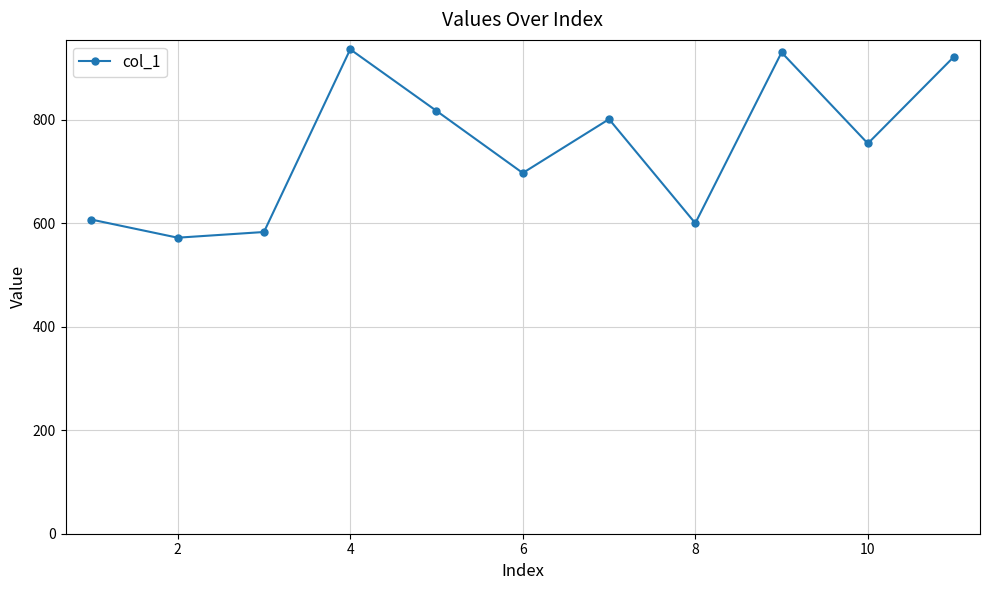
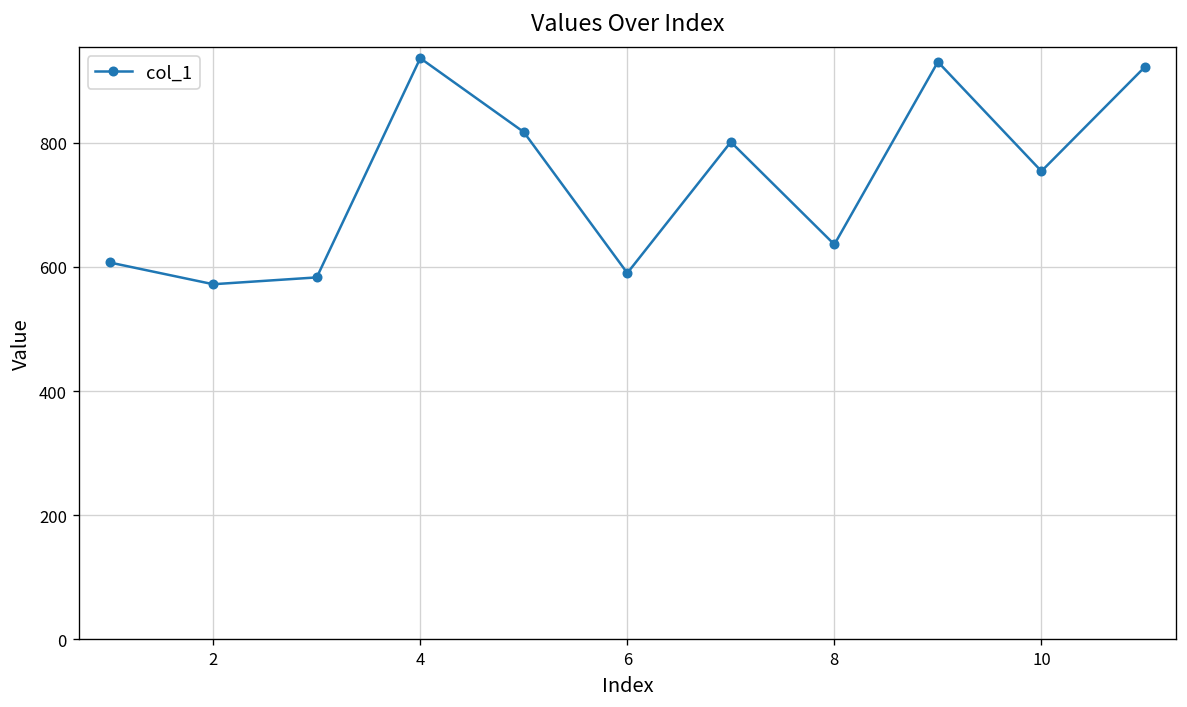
6: 700 -> 590
8: 600 -> 640
